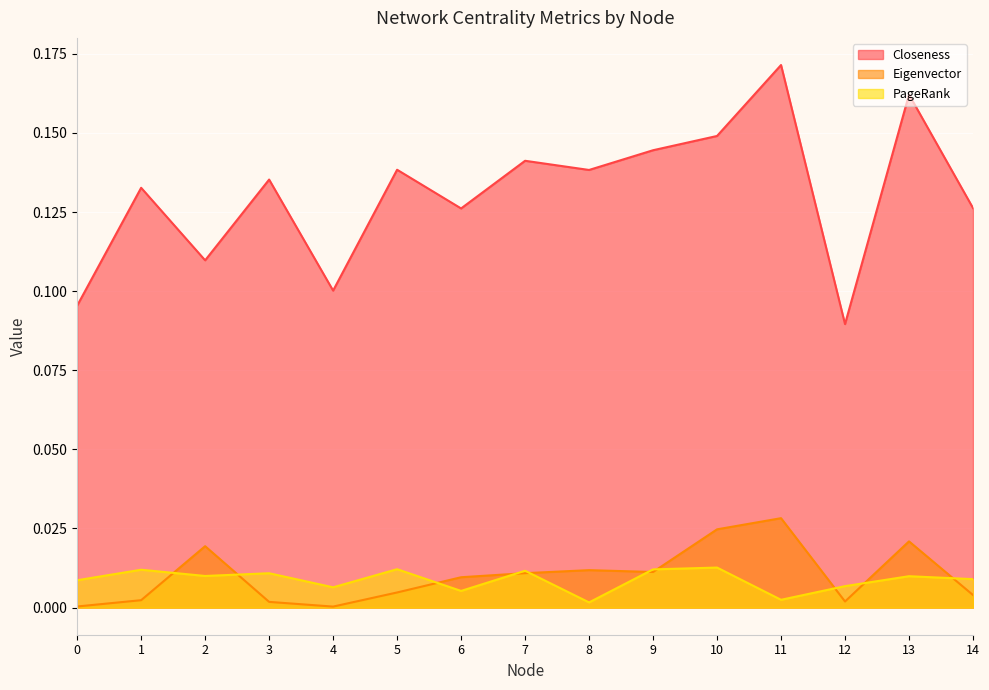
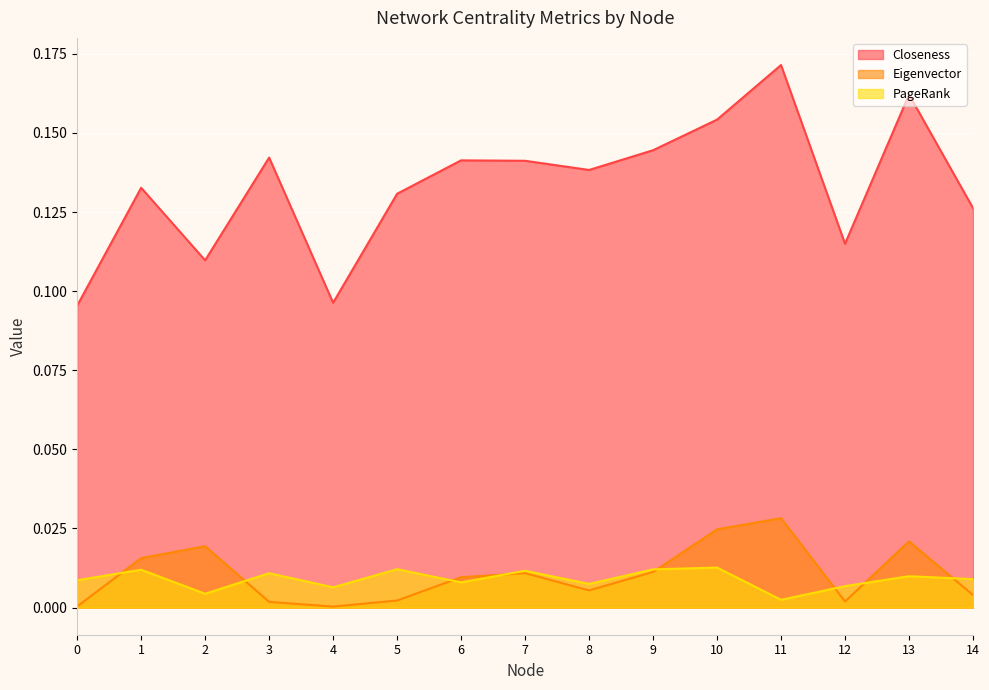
Eigenvector, 1: 0.002 -> 0.016
PageRank, 2: 0.010 -> 0.004
Closeness, 3: 0.135 -> 0.142
Closeness, 4: 0.100 -> 0.096
Closeness, 5: 0.138 -> 0.131
Eigenvector, 5: 0.005 -> 0.002
Closeness, 6: 0.126 -> 0.141
PageRank, 6: 0.005 -> 0.008
Eigenvector, 8: 0.012 -> 0.005
PageRank, 8: 0.002 -> 0.007
Closeness, 10: 0.149 -> 0.154
Closeness, 12: 0.090 -> 0.115
